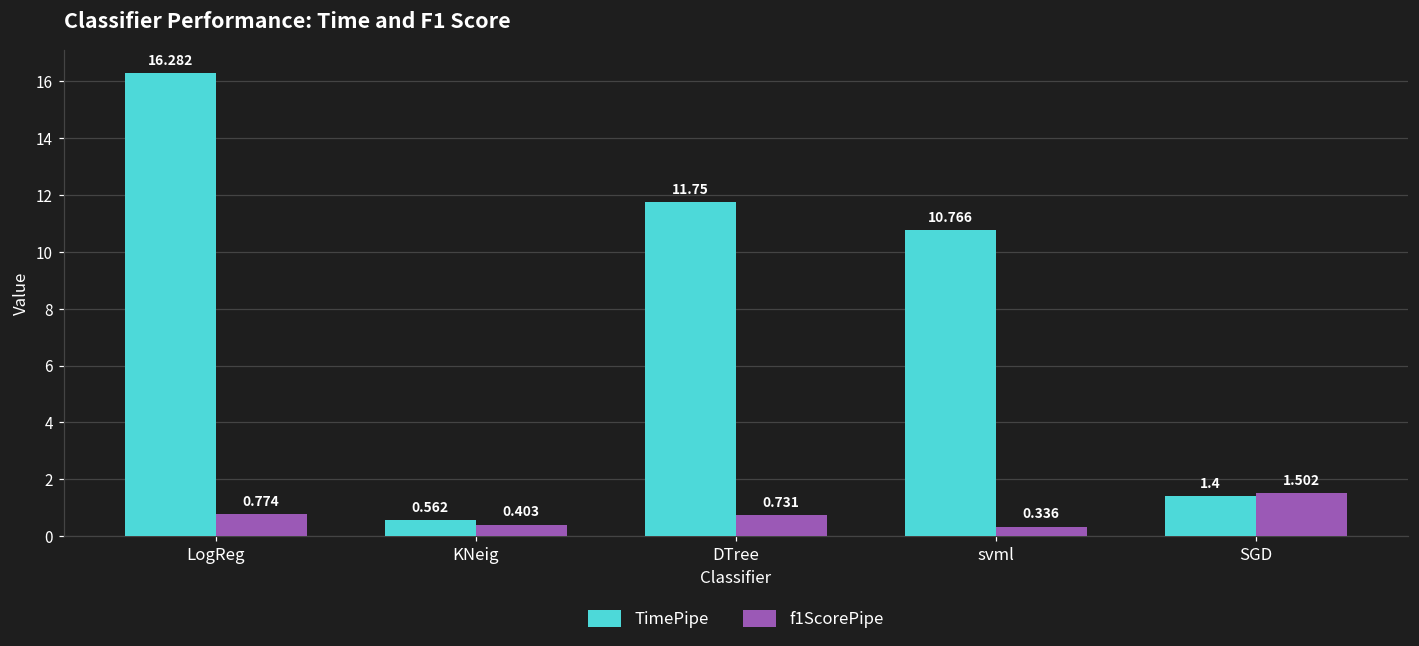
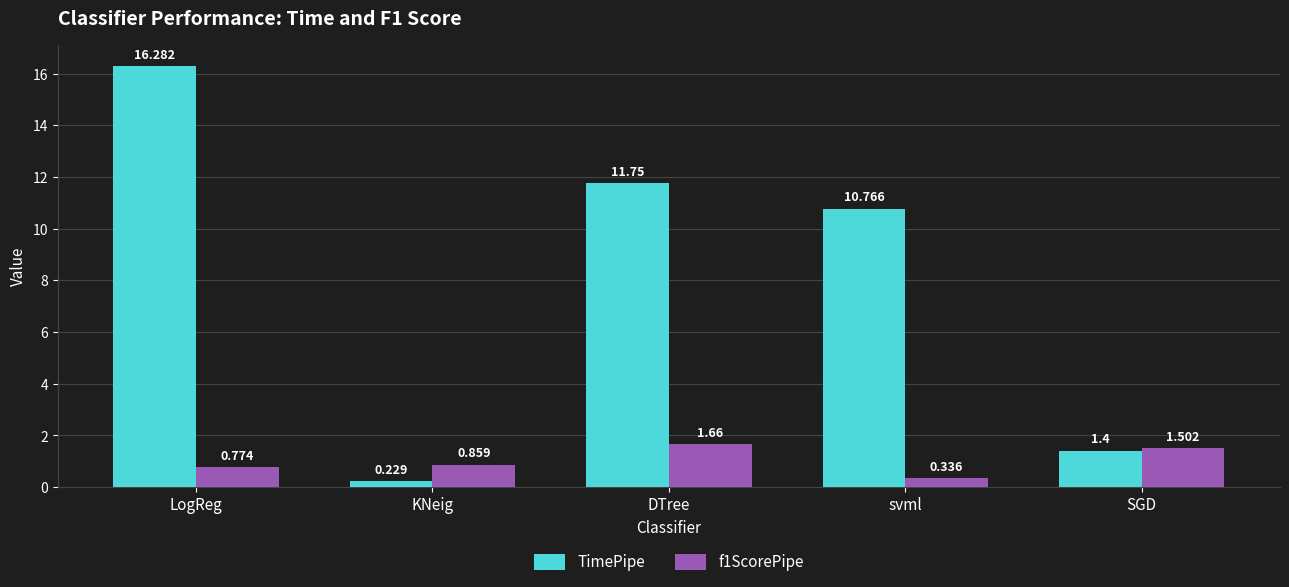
TimePipe, KNeig: 0.562 -> 0.229
f1ScorePipe, KNeig: 0.403 -> 0.859
f1ScorePipe, DTree: 0.731 -> 1.66
